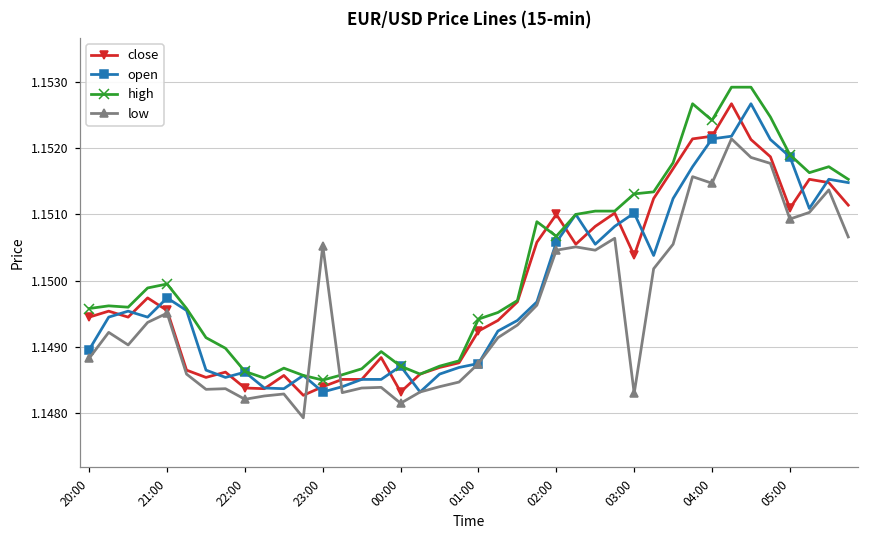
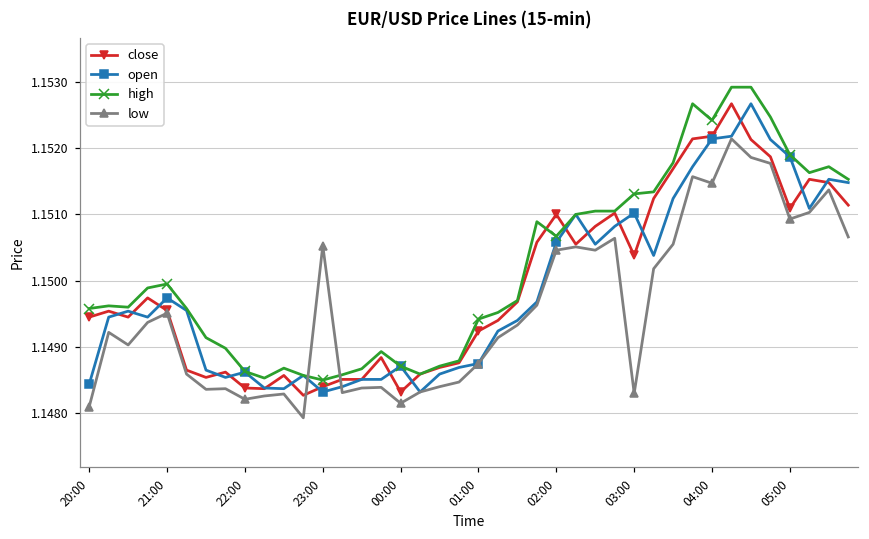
open, 20:00: 1.1490 -> 1.1484
low, 20:00: 1.1488 -> 1.1481
